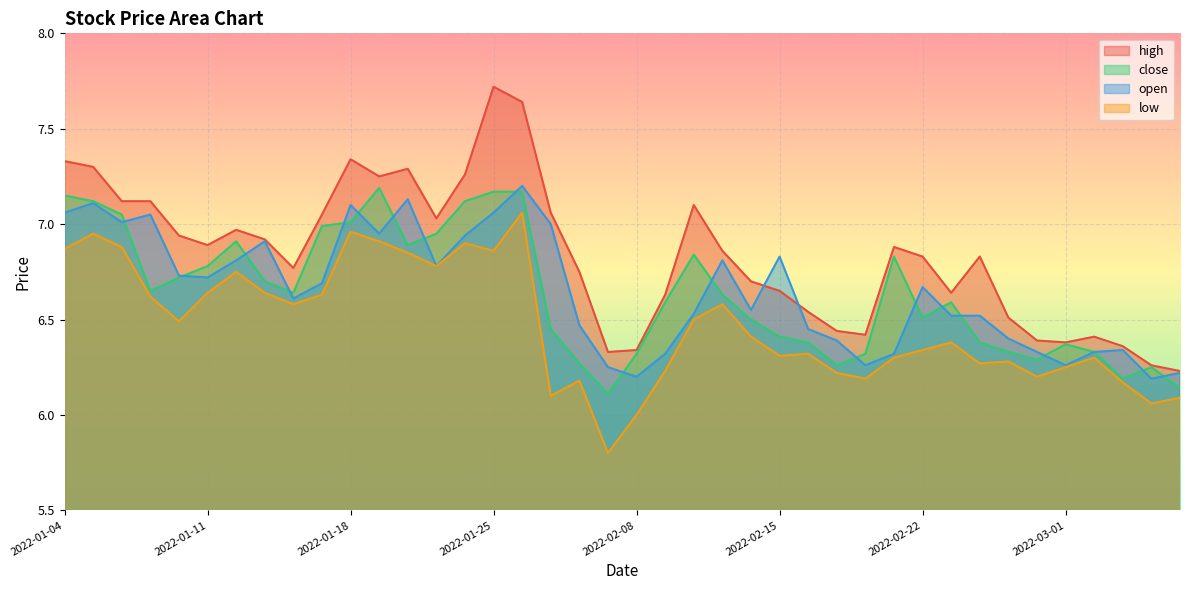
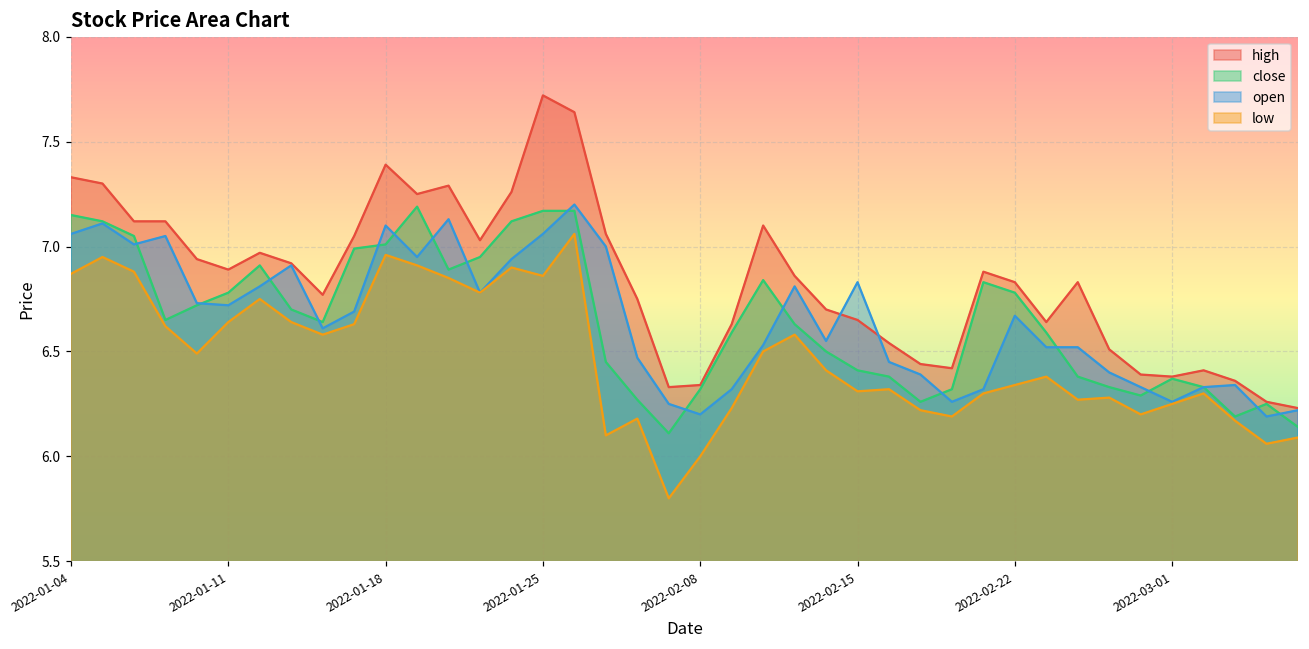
high, 2022-01-18: 7.34 -> 7.39
close, 2022-02-22: 6.51 -> 6.78
